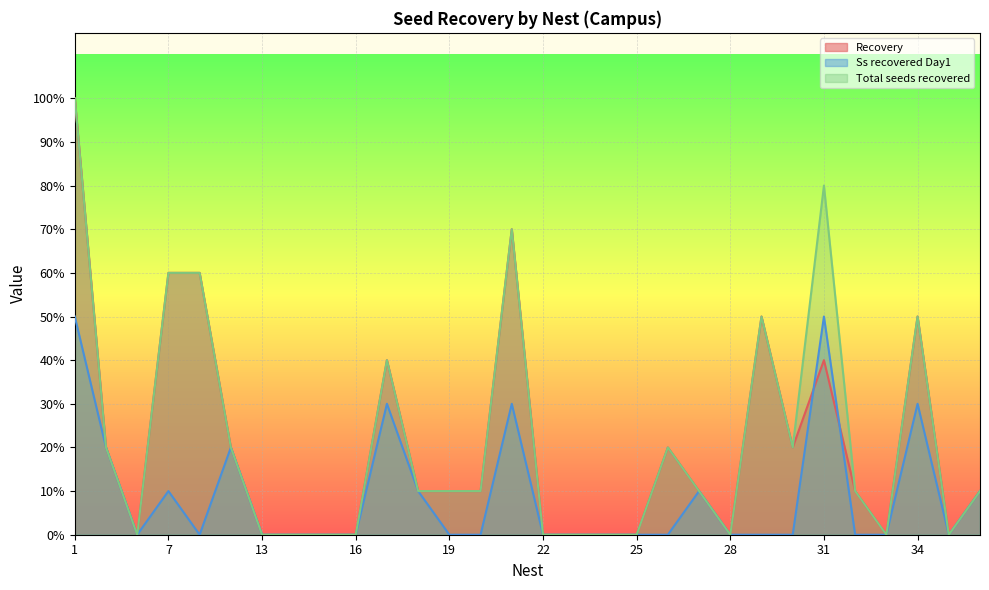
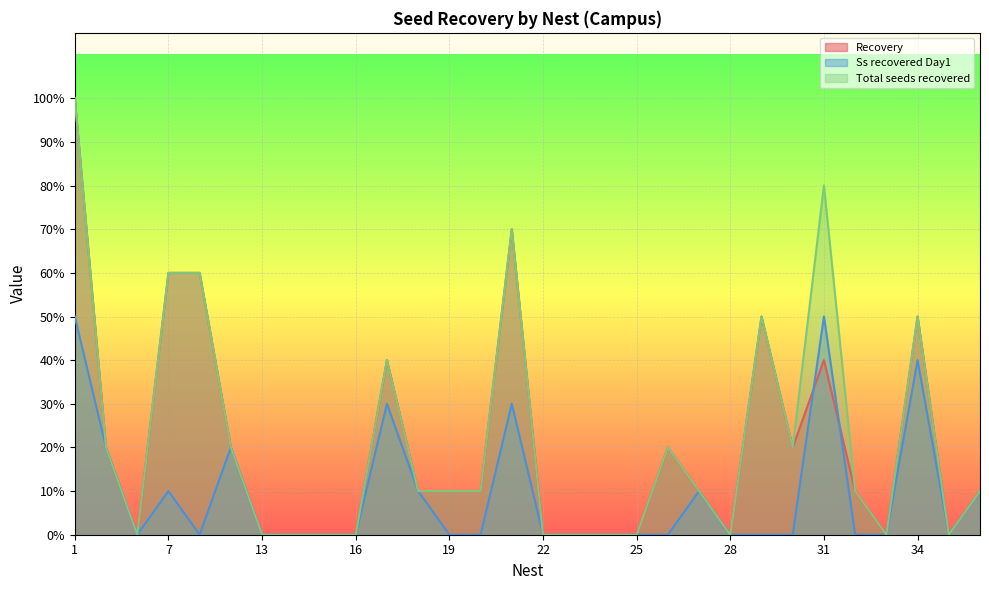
Ss recovered Day1, 34: 30% -> 40%
